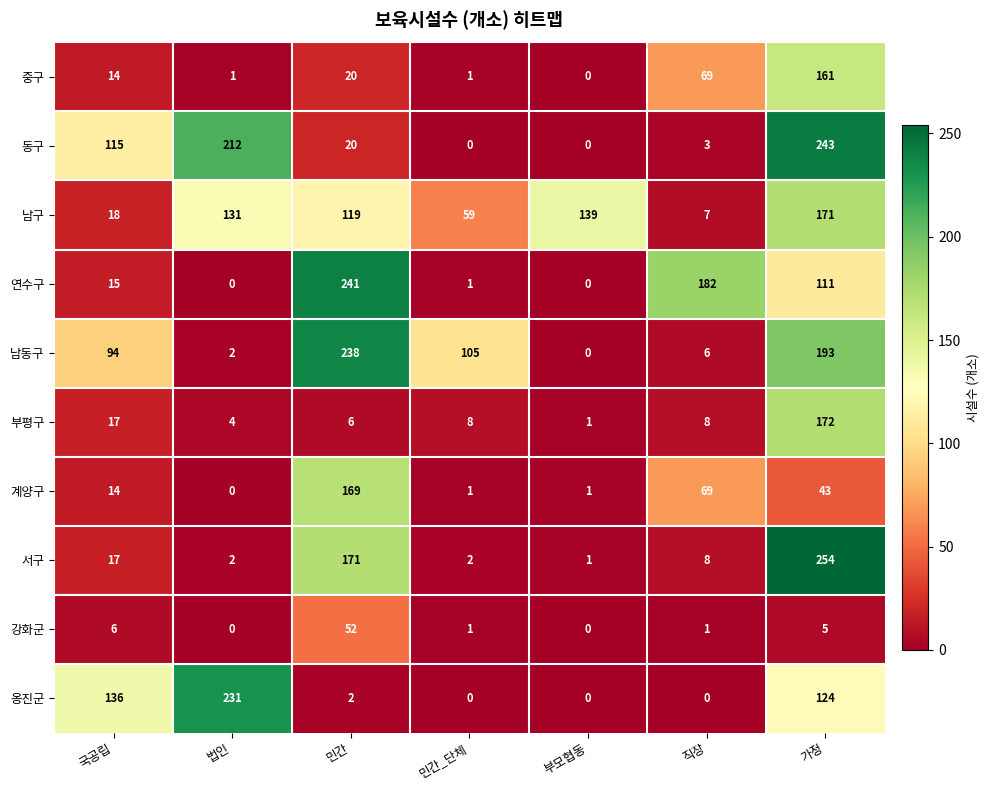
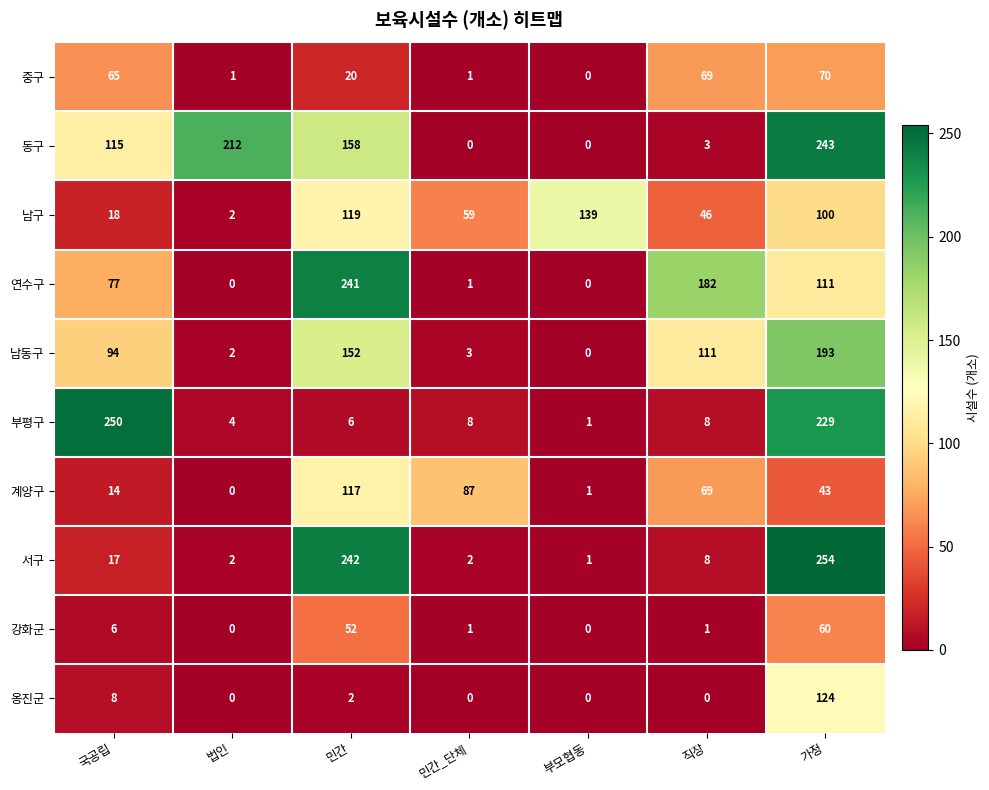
중구, 국공립: 14 -> 65
중구, 가정: 161 -> 70
동구, 민간: 20 -> 158
남구, 법인: 131 -> 2
남구, 직장: 7 -> 46
남구, 가정: 171 -> 100
연수구, 국공립: 15 -> 77
남동구, 민간: 238 -> 152
남동구, 민간_단체: 105 -> 3
남동구, 직장: 6 -> 111
부평구, 국공립: 17 -> 250
부평구, 가정: 172 -> 229
계양구, 민간: 169 -> 117
계양구, 민간_단체: 1 -> 87
서구, 민간: 171 -> 242
강화군, 가정: 5 -> 60
옹진군, 국공립: 136 -> 8
옹진군, 법인: 231 -> 0
